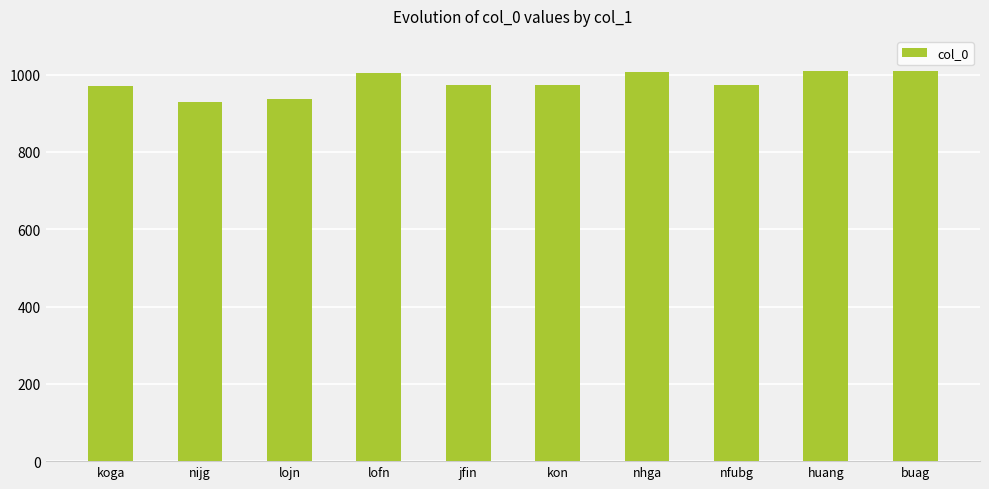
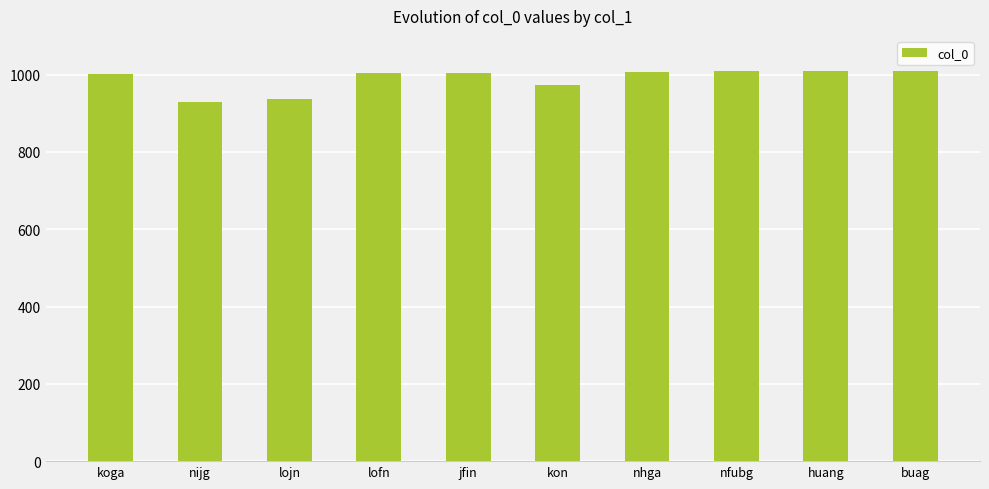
koga: 970 -> 1000
jfin: 970 -> 1010
nfubg: 970 -> 1010
